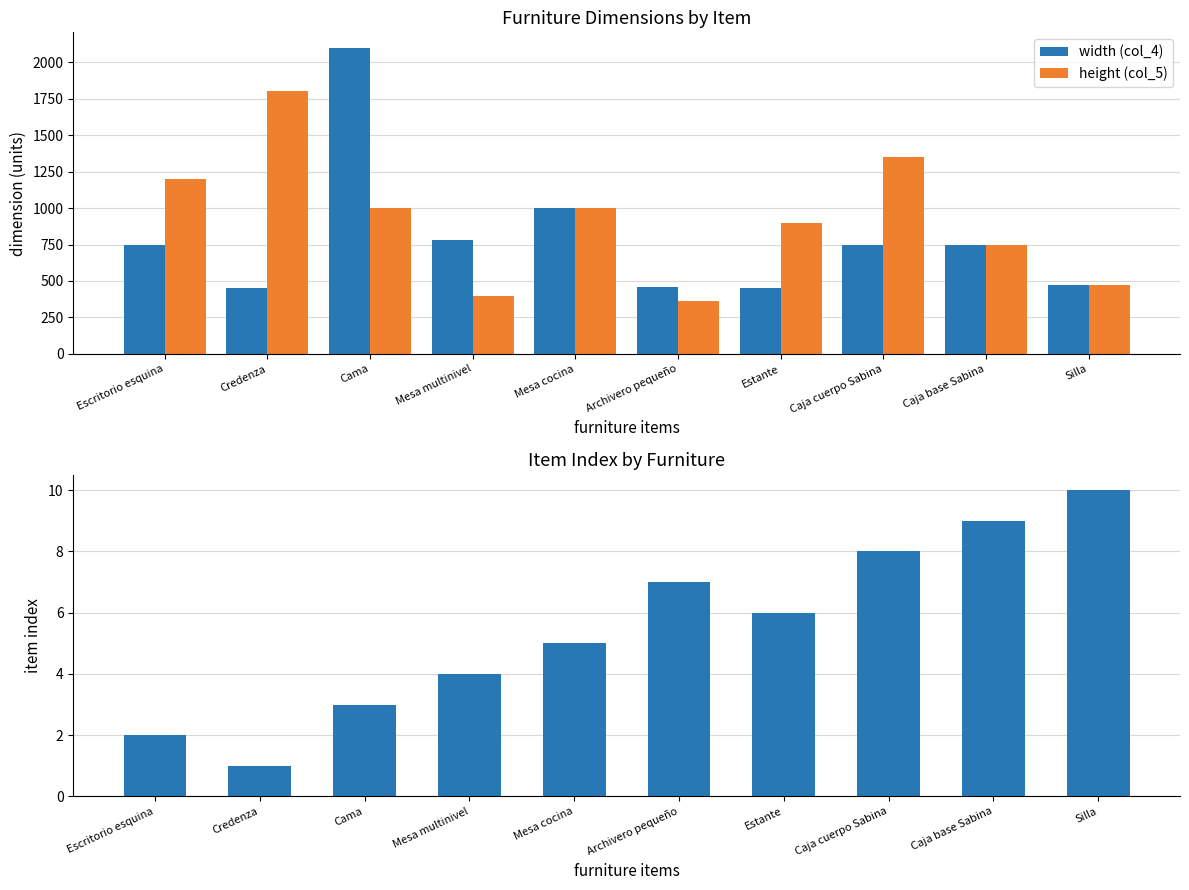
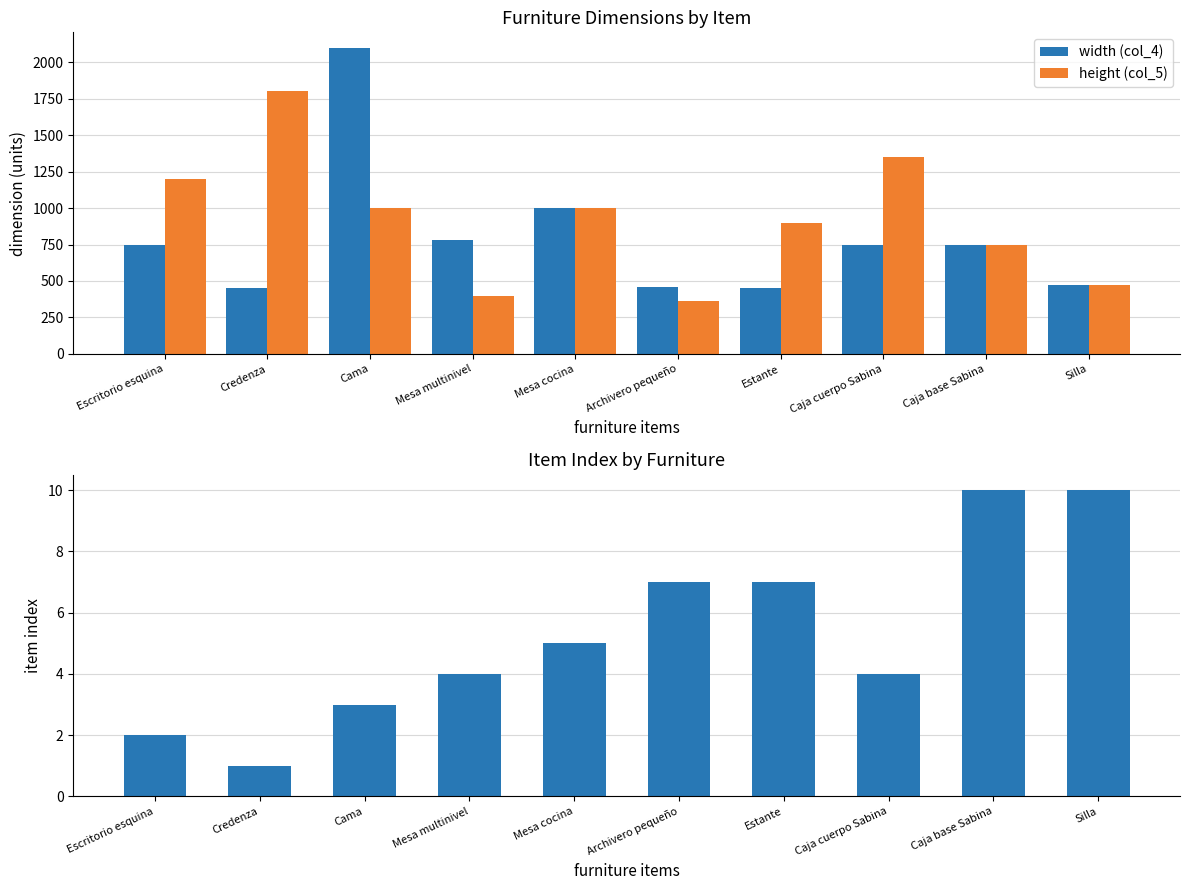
Item Index by Furniture, Estante: 6 -> 7
Item Index by Furniture, Caja cuerpo Sabina: 8 -> 4
Item Index by Furniture, Caja base Sabina: 9 -> 10
